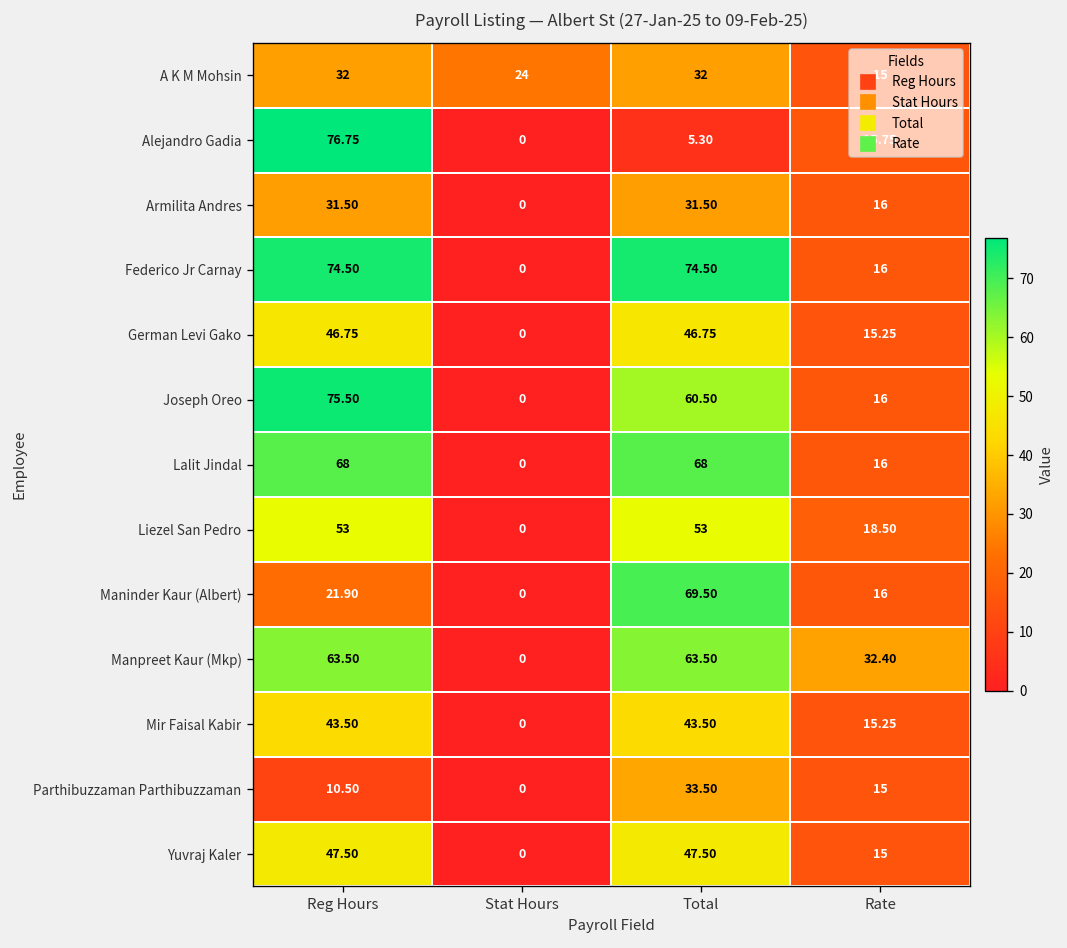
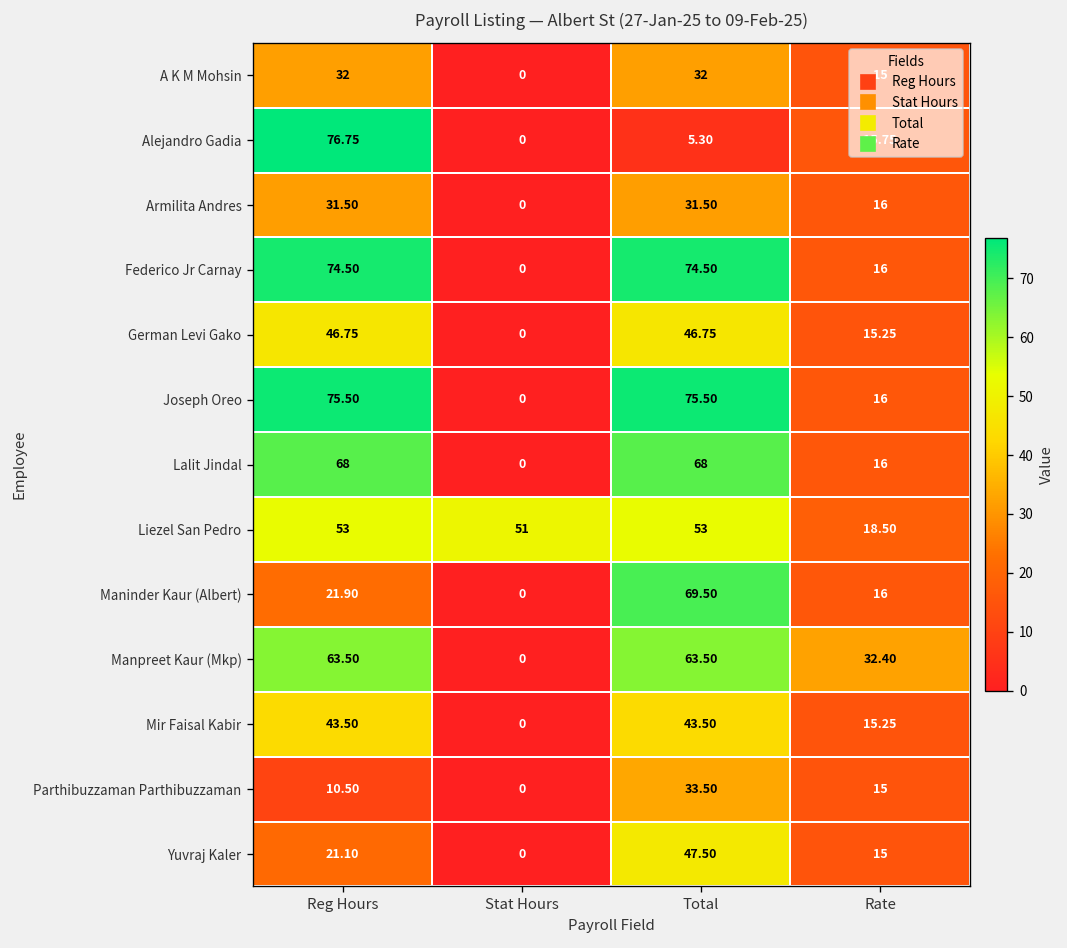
A K M Mohsin, Stat Hours: 24 -> 0
Joseph Oreo, Total: 60.50 -> 75.50
Liezel San Pedro, Stat Hours: 0 -> 51
Yuvraj Kaler, Reg Hours: 47.50 -> 21.10
